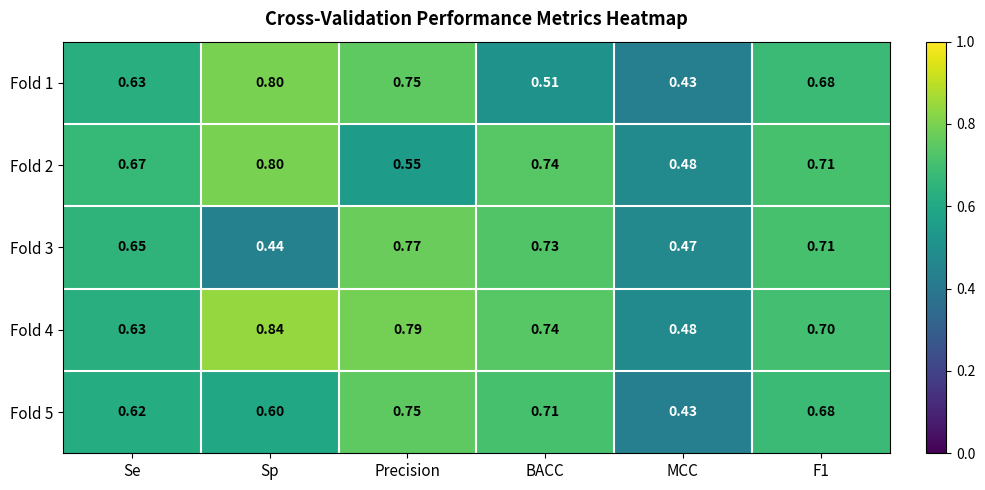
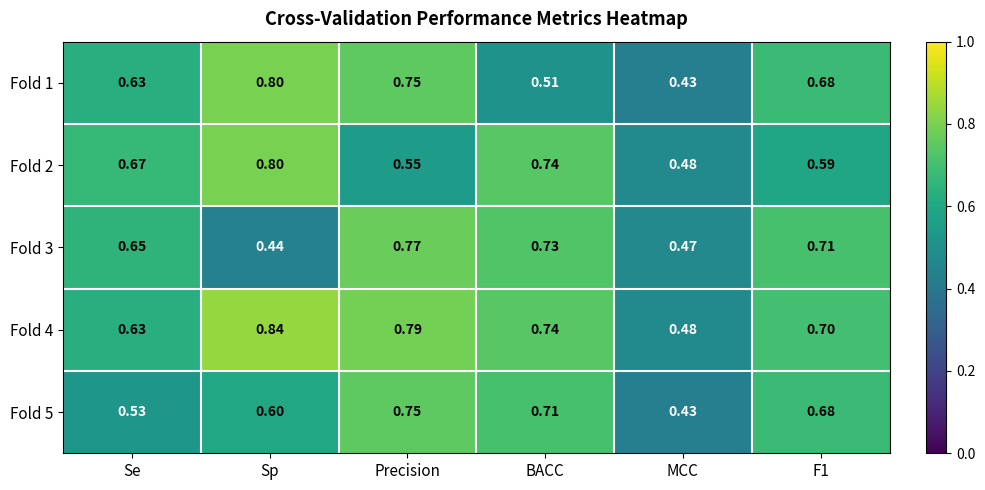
Fold 2, F1: 0.71 -> 0.59
Fold 5, Se: 0.62 -> 0.53
